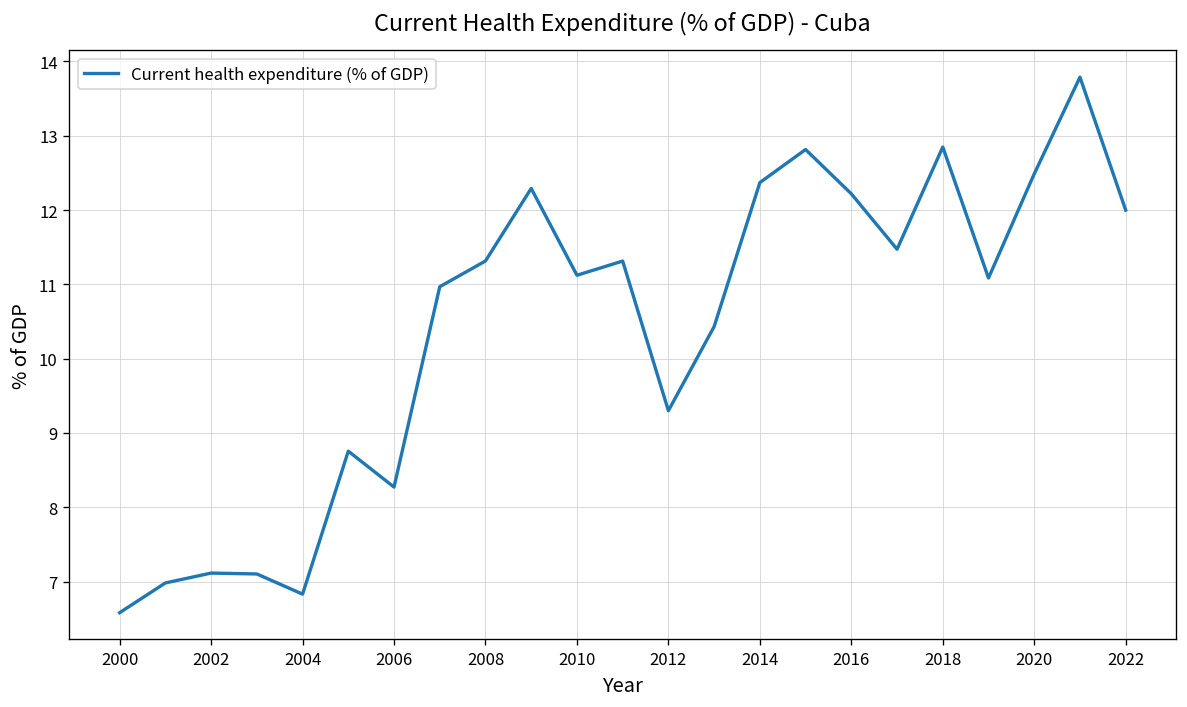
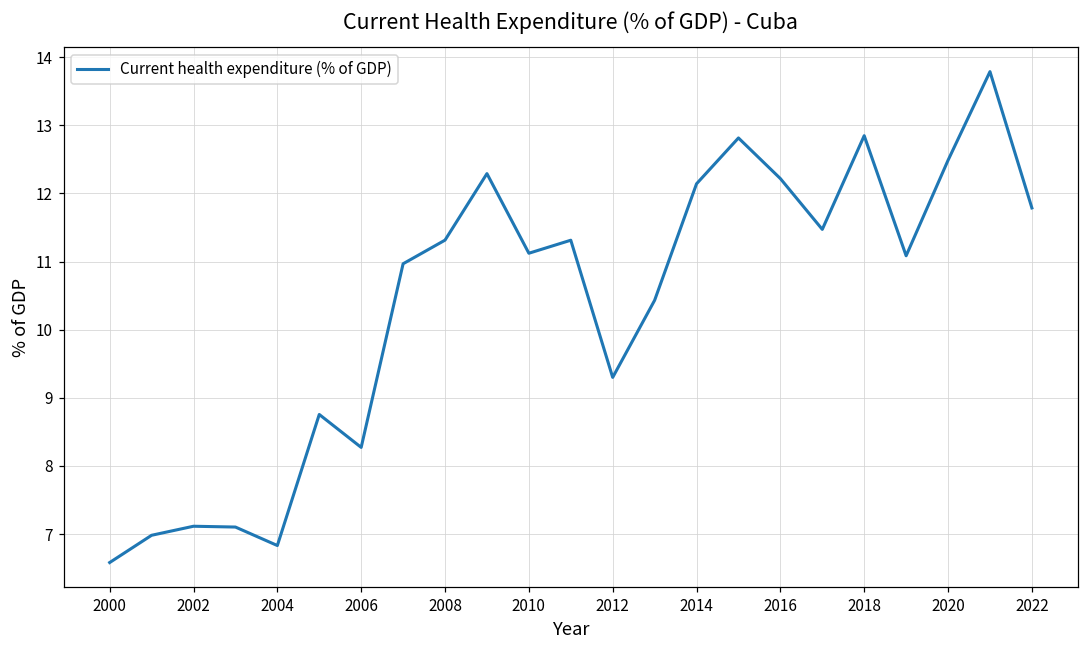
2014: 12.4 -> 12.1
2022: 12.0 -> 11.8
